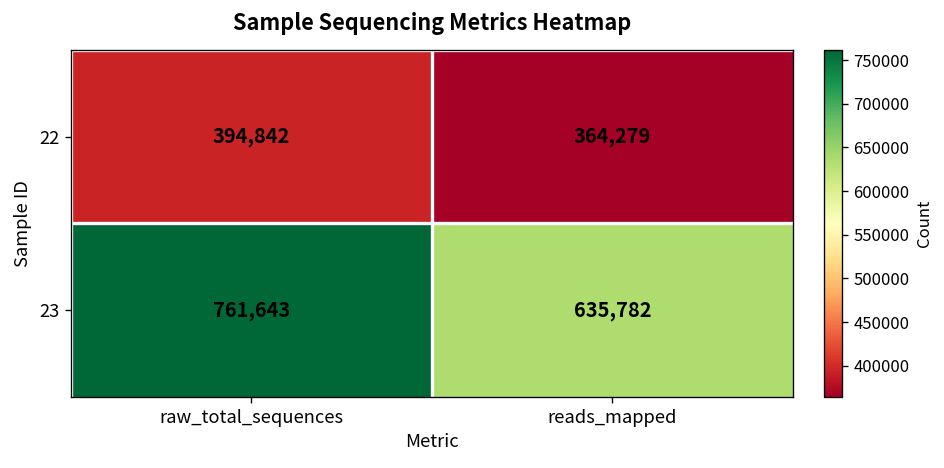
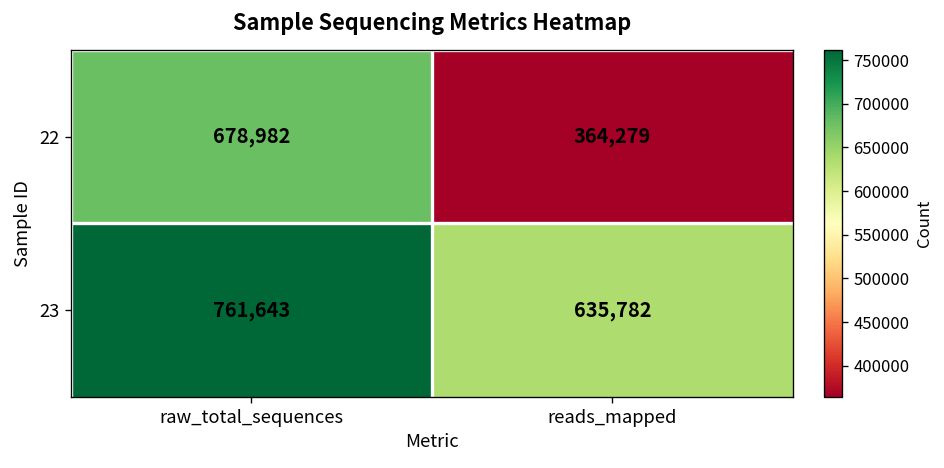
22, raw_total_sequences: 394,842 -> 678,982
